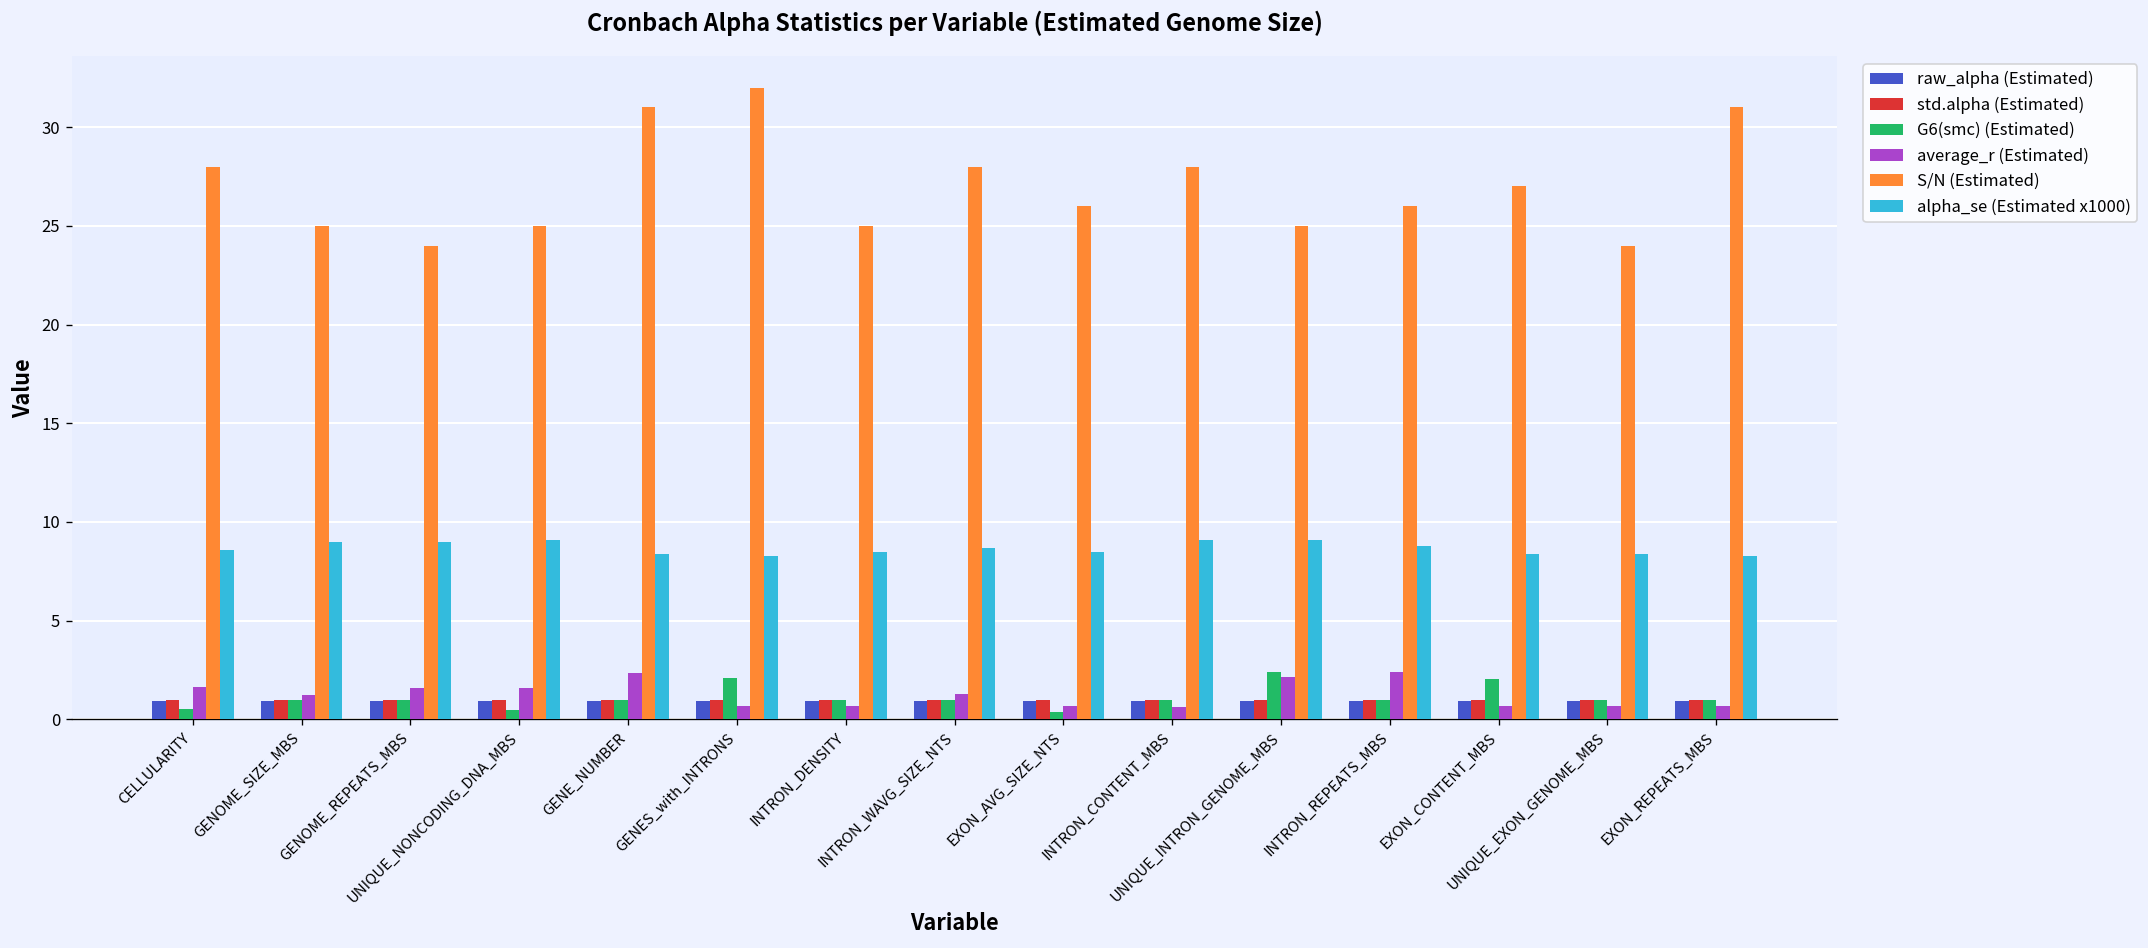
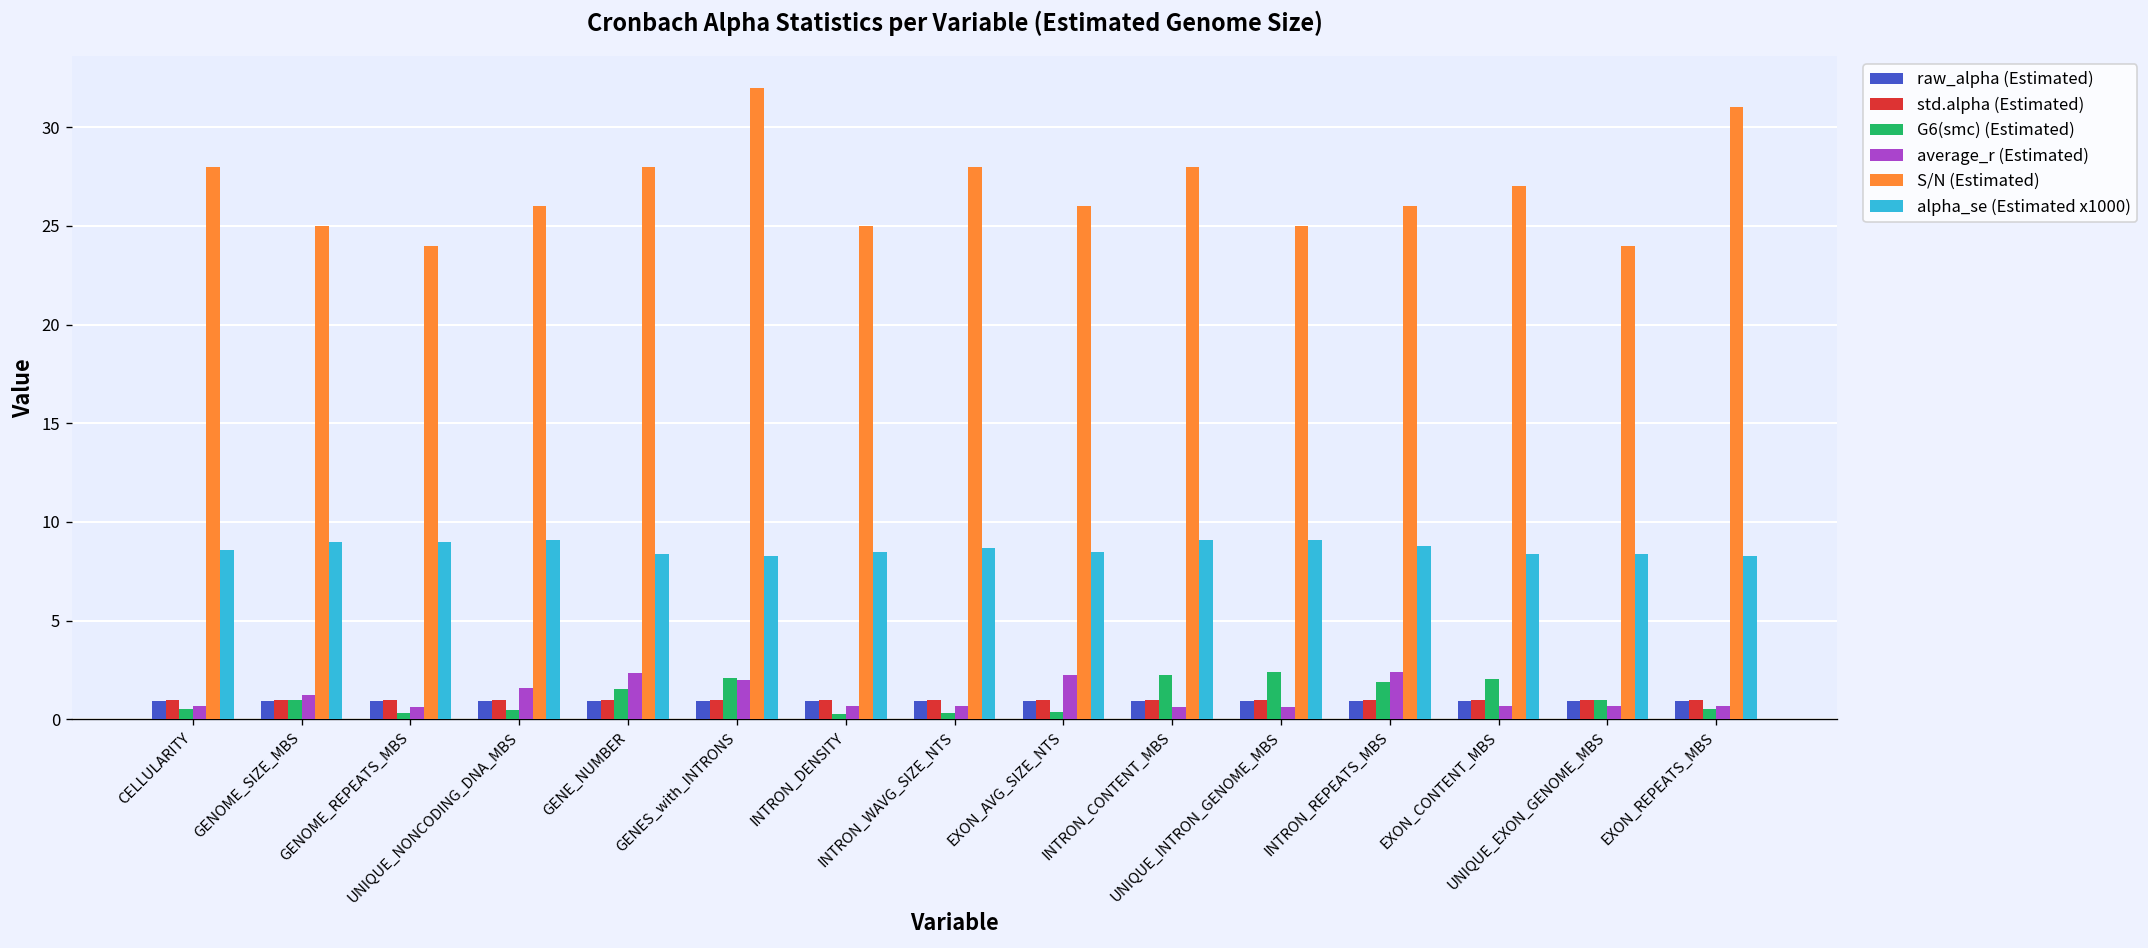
average_r (Estimated), CELLULARITY: 1.6 -> 0.7
G6(smc) (Estimated), GENOME_REPEATS_MBS: 1.0 -> 0.3
average_r (Estimated), GENOME_REPEATS_MBS: 1.6 -> 0.6
S/N (Estimated), UNIQUE_NONCODING_DNA_MBS: 25 -> 26
G6(smc) (Estimated), GENE_NUMBER: 1.0 -> 1.5
S/N (Estimated), GENE_NUMBER: 31 -> 28
average_r (Estimated), GENES_with_INTRONS: 0.7 -> 2.0
G6(smc) (Estimated), INTRON_DENSITY: 1.0 -> 0.3
G6(smc) (Estimated), INTRON_WAVG_SIZE_NTS: 1.0 -> 0.3
average_r (Estimated), INTRON_WAVG_SIZE_NTS: 1.3 -> 0.7
average_r (Estimated), EXON_AVG_SIZE_NTS: 0.7 -> 2.3
G6(smc) (Estimated), INTRON_CONTENT_MBS: 1.0 -> 2.2
average_r (Estimated), UNIQUE_INTRON_GENOME_MBS: 2.1 -> 0.6
G6(smc) (Estimated), INTRON_REPEATS_MBS: 1.0 -> 1.9
G6(smc) (Estimated), EXON_REPEATS_MBS: 1.0 -> 0.5
